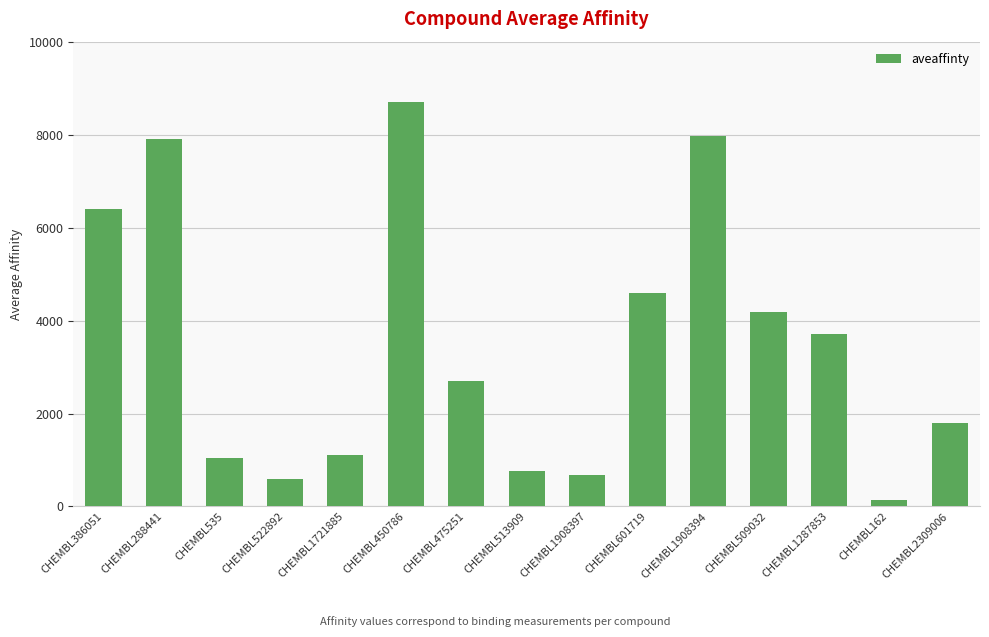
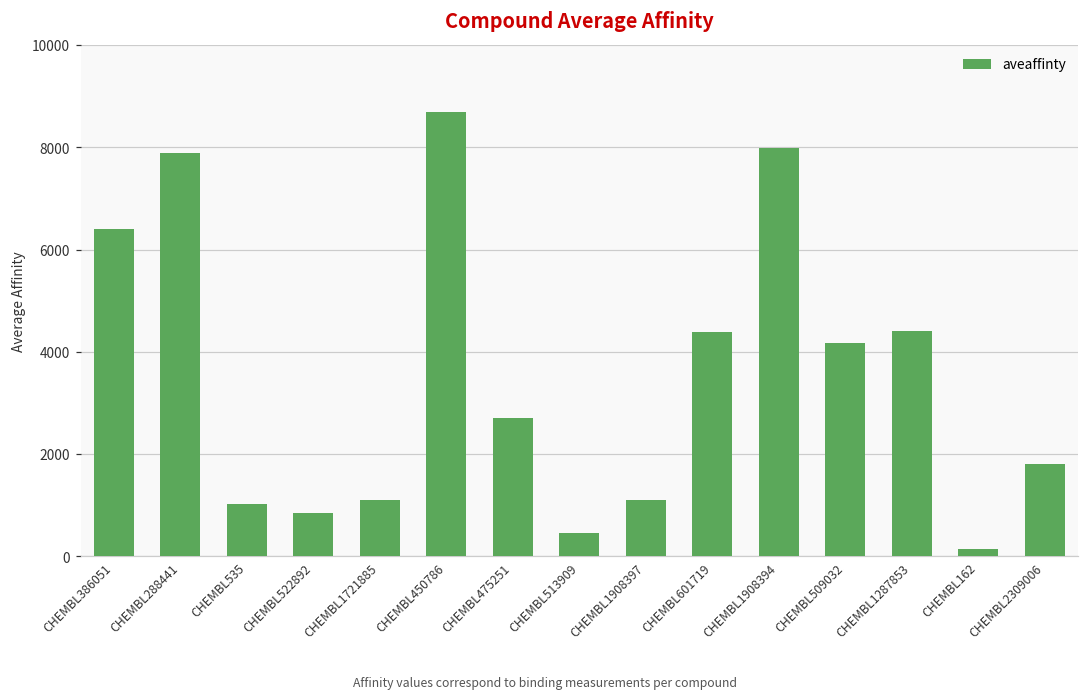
CHEMBL522892: 600 -> 900
CHEMBL513909: 800 -> 500
CHEMBL1908397: 700 -> 1100
CHEMBL601719: 4600 -> 4400
CHEMBL1287853: 3700 -> 4400
